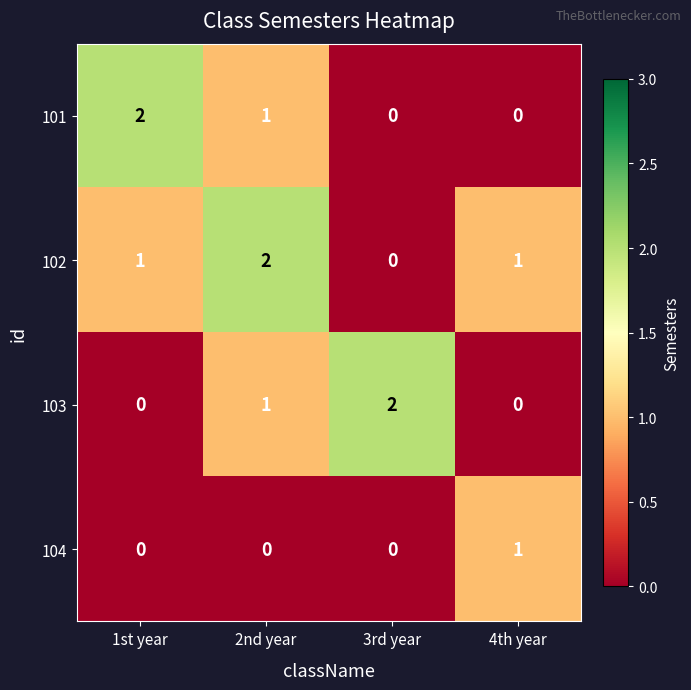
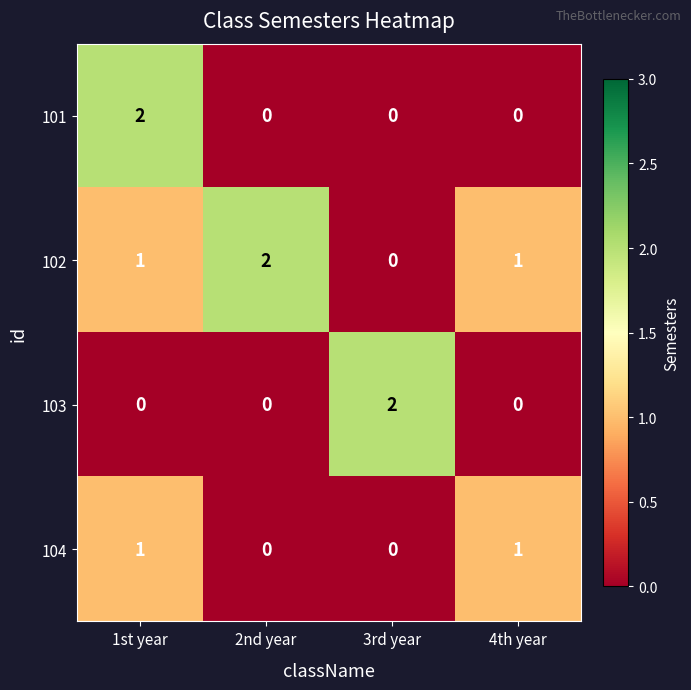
101, 2nd year: 1 -> 0
103, 2nd year: 1 -> 0
104, 1st year: 0 -> 1
